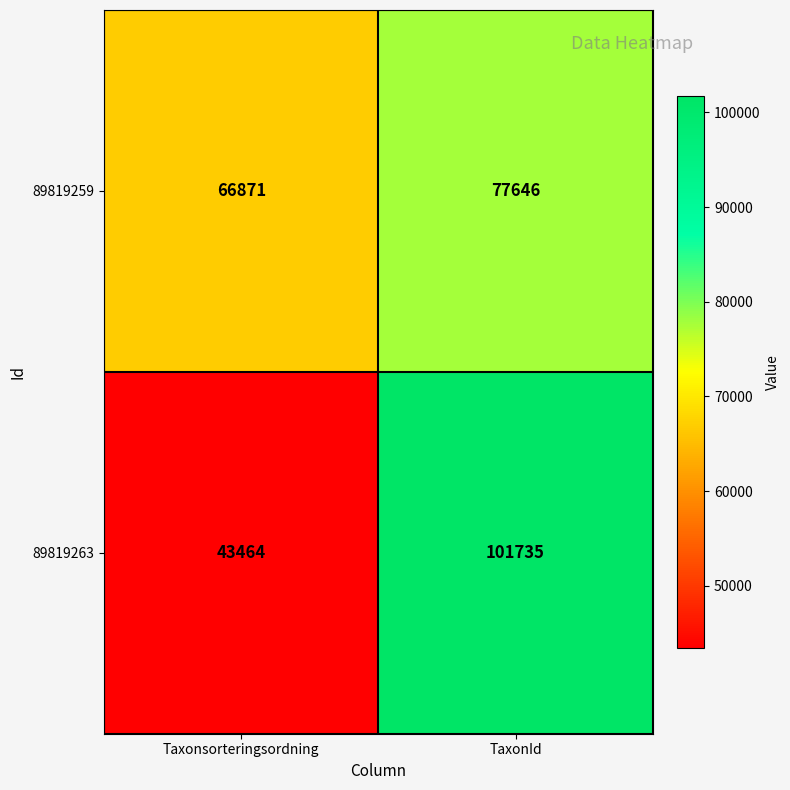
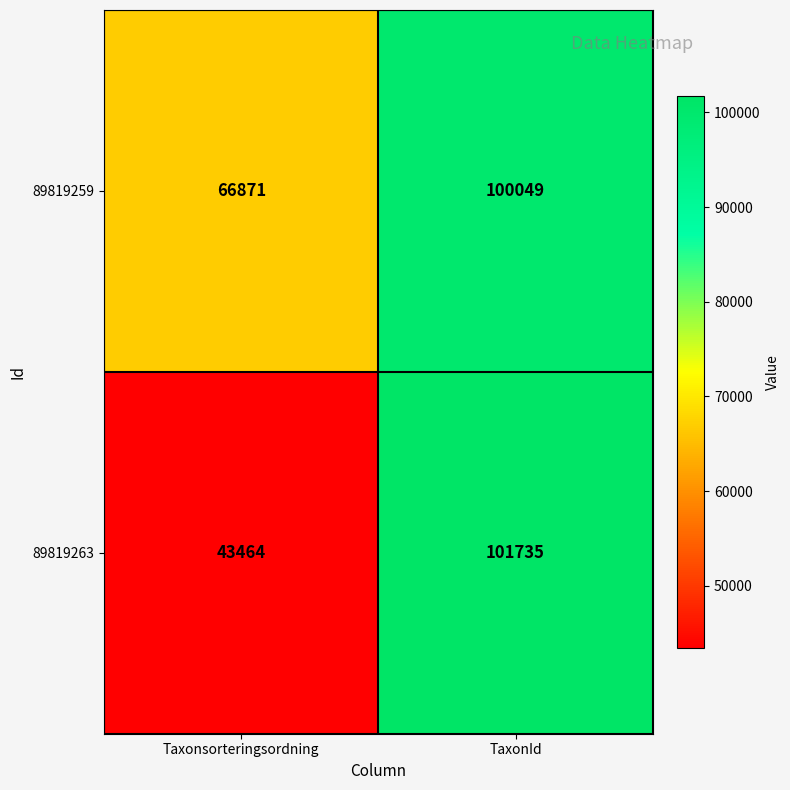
89819259, TaxonId: 77646 -> 100049
